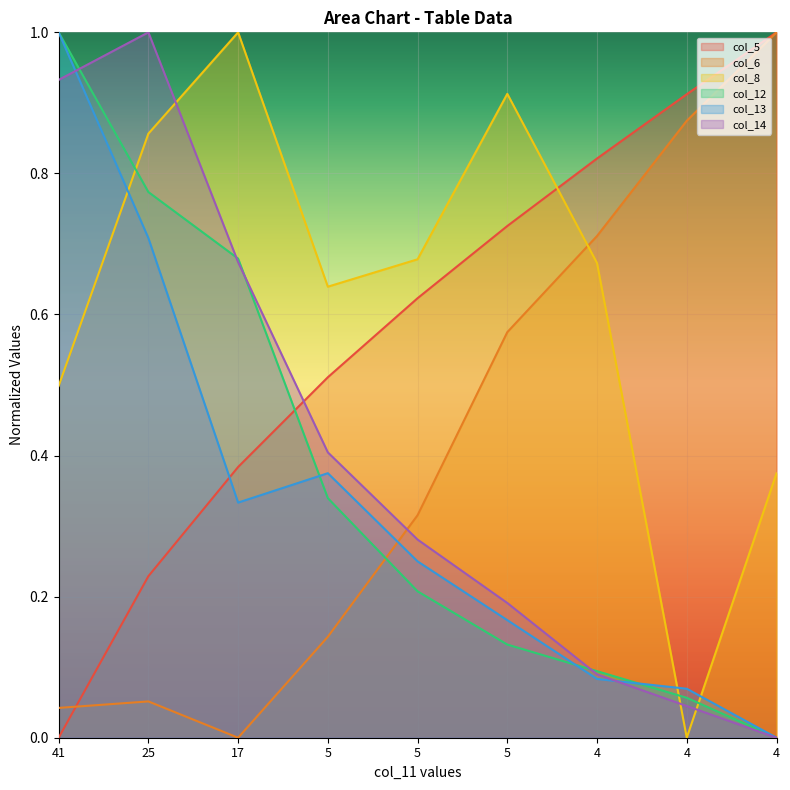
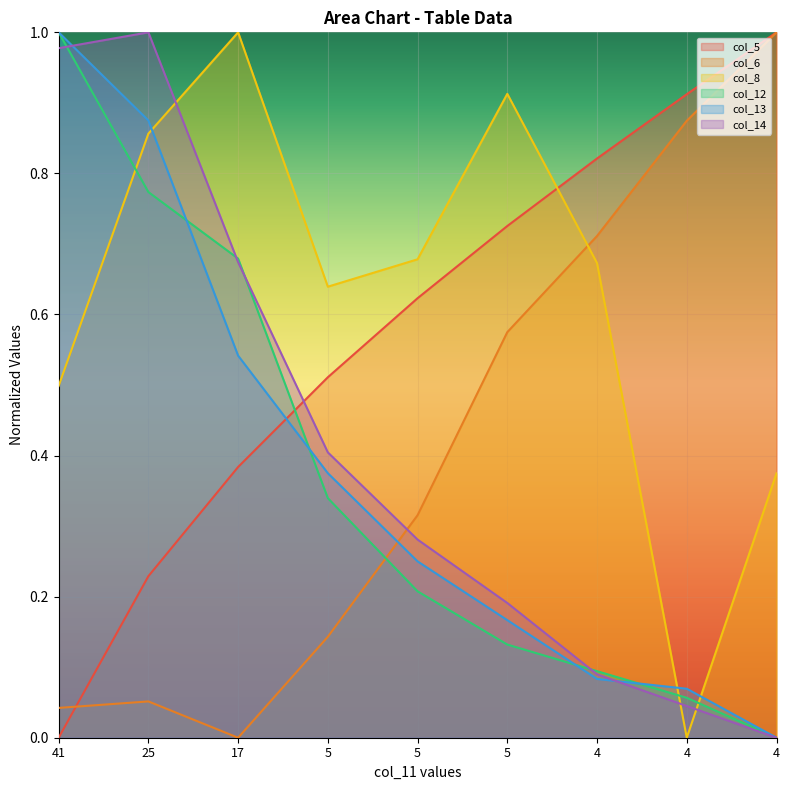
col_14, 41: 0.93 -> 0.98
col_13, 25: 0.71 -> 0.87
col_13, 17: 0.33 -> 0.54
